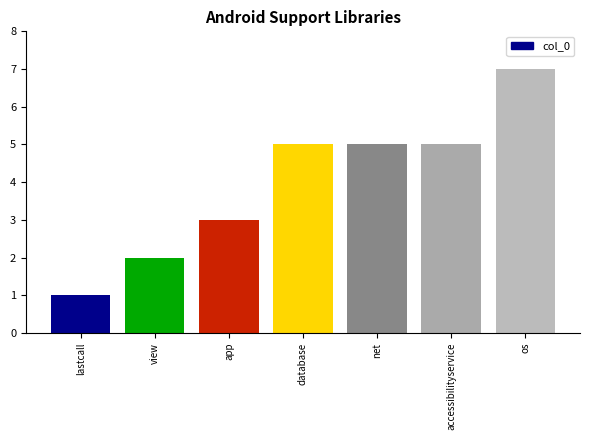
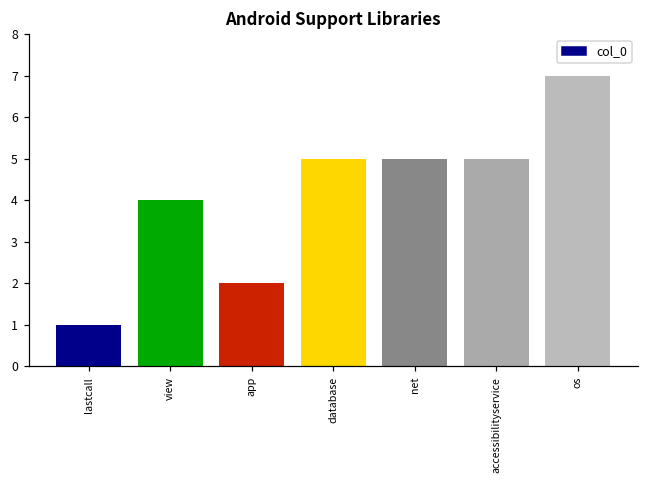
view: 2 -> 4
app: 3 -> 2
